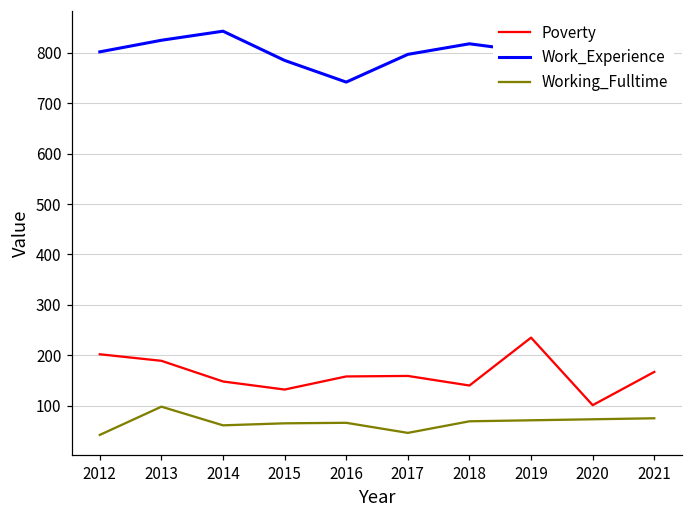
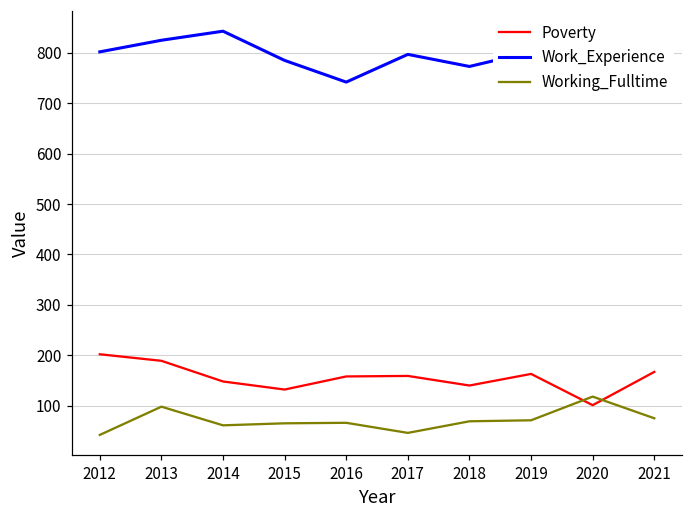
Work_Experience, 2018: 820 -> 770
Poverty, 2019: 240 -> 160
Working_Fulltime, 2020: 70 -> 120
